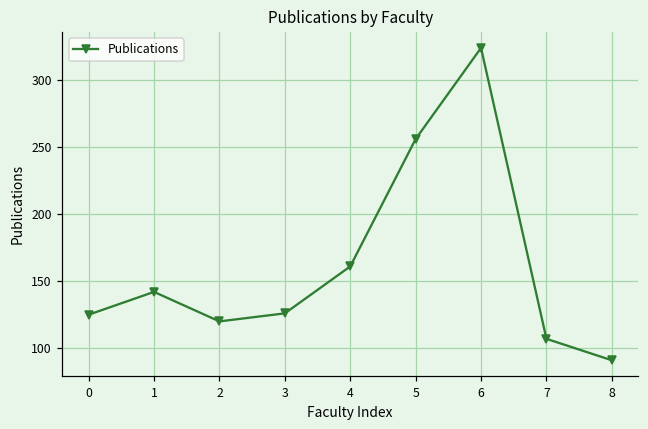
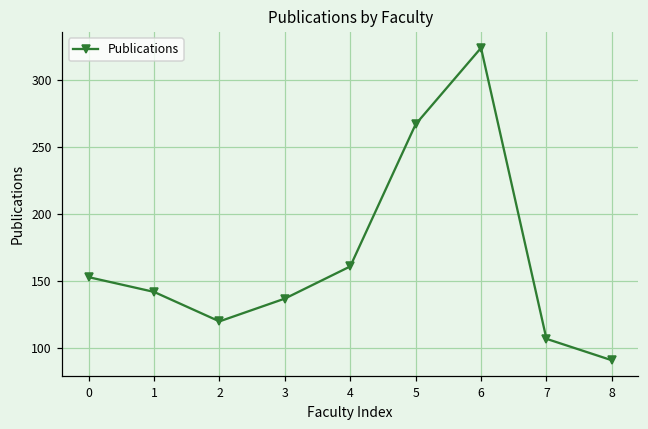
0: 125 -> 153
3: 126 -> 137
5: 256 -> 267
